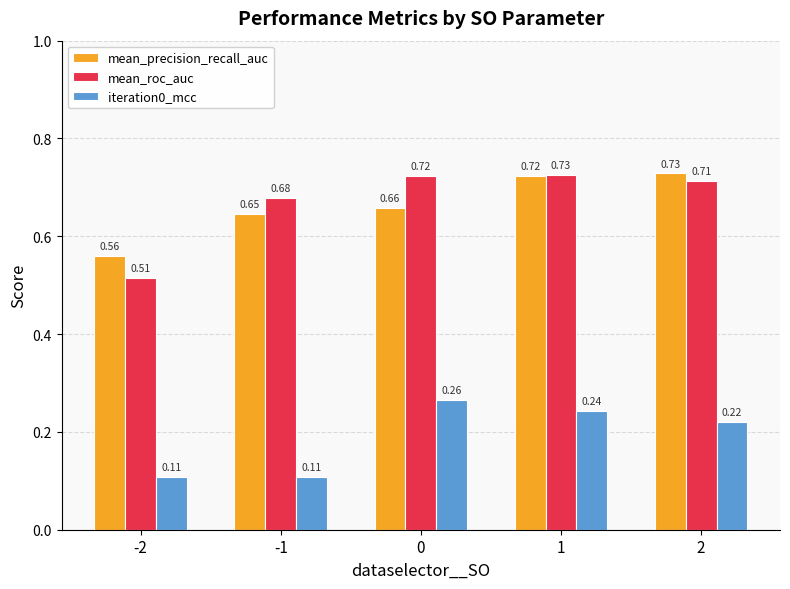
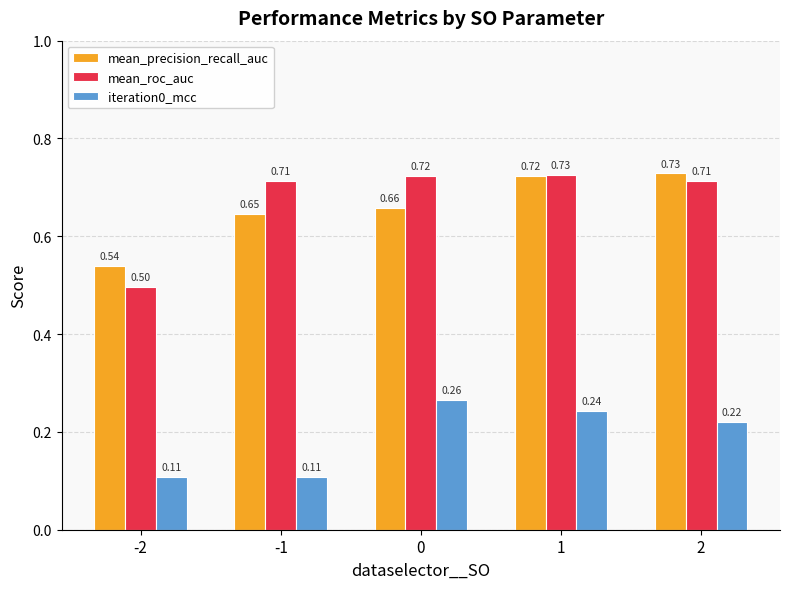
mean_precision_recall_auc, -2: 0.56 -> 0.54
mean_roc_auc, -2: 0.51 -> 0.50
mean_roc_auc, -1: 0.68 -> 0.71
